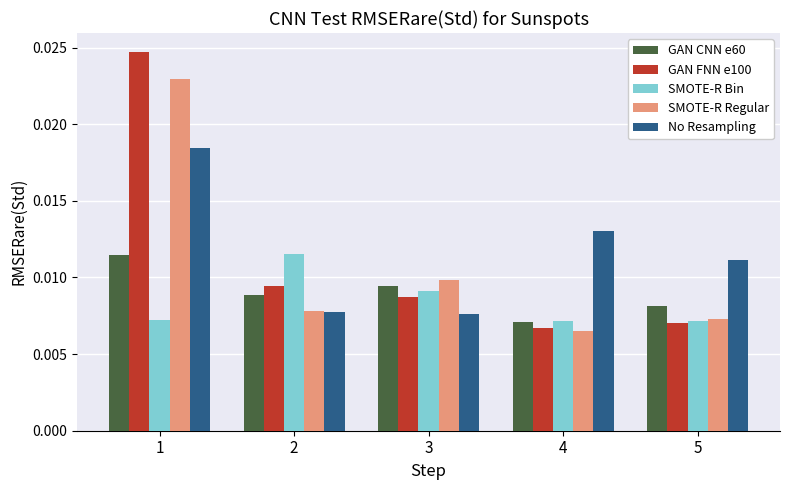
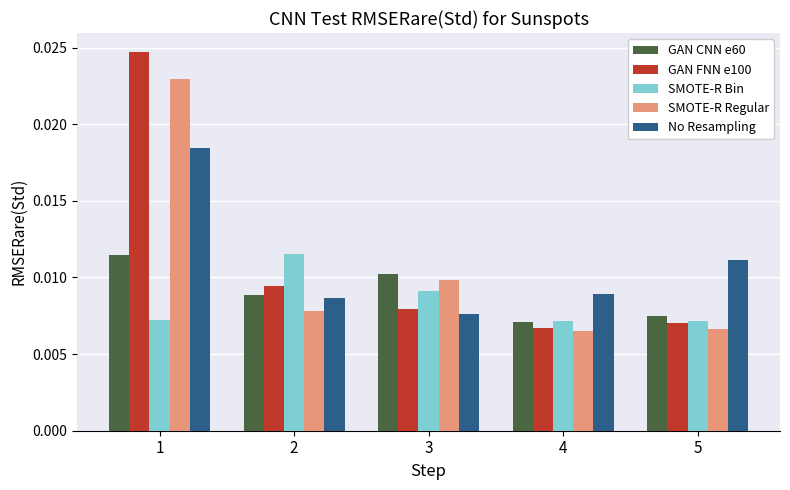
No Resampling, 2: 0.0078 -> 0.0087
GAN CNN e60, 3: 0.0095 -> 0.0103
GAN FNN e100, 3: 0.0087 -> 0.0079
No Resampling, 4: 0.0130 -> 0.0089
GAN CNN e60, 5: 0.0081 -> 0.0075
SMOTE-R Regular, 5: 0.0073 -> 0.0066
